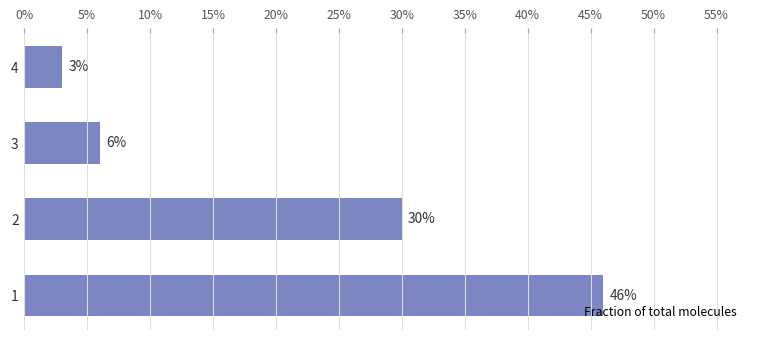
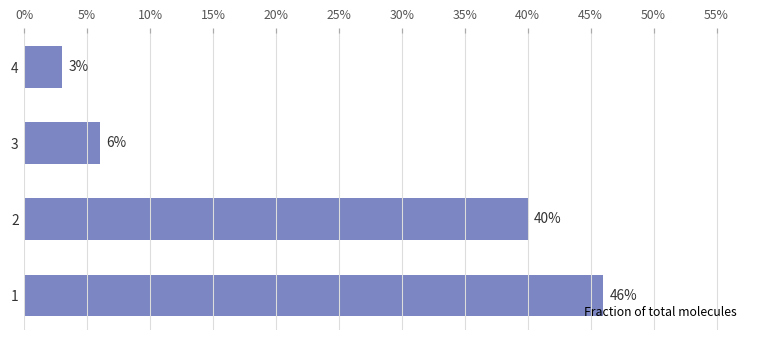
2: 30% -> 40%
